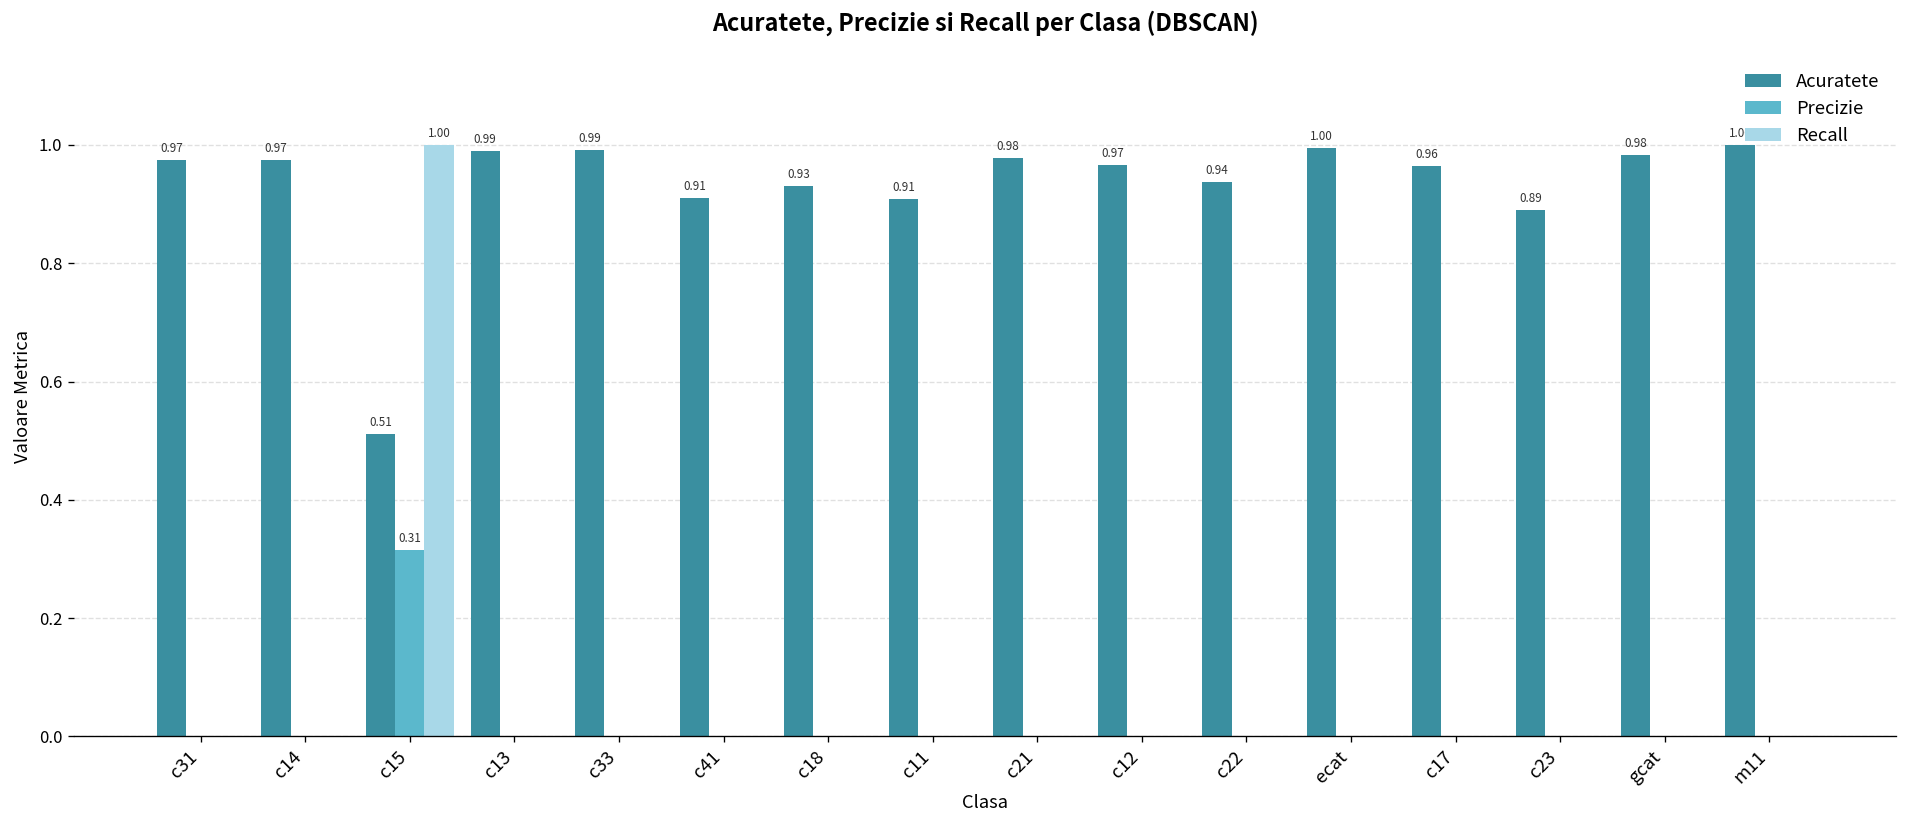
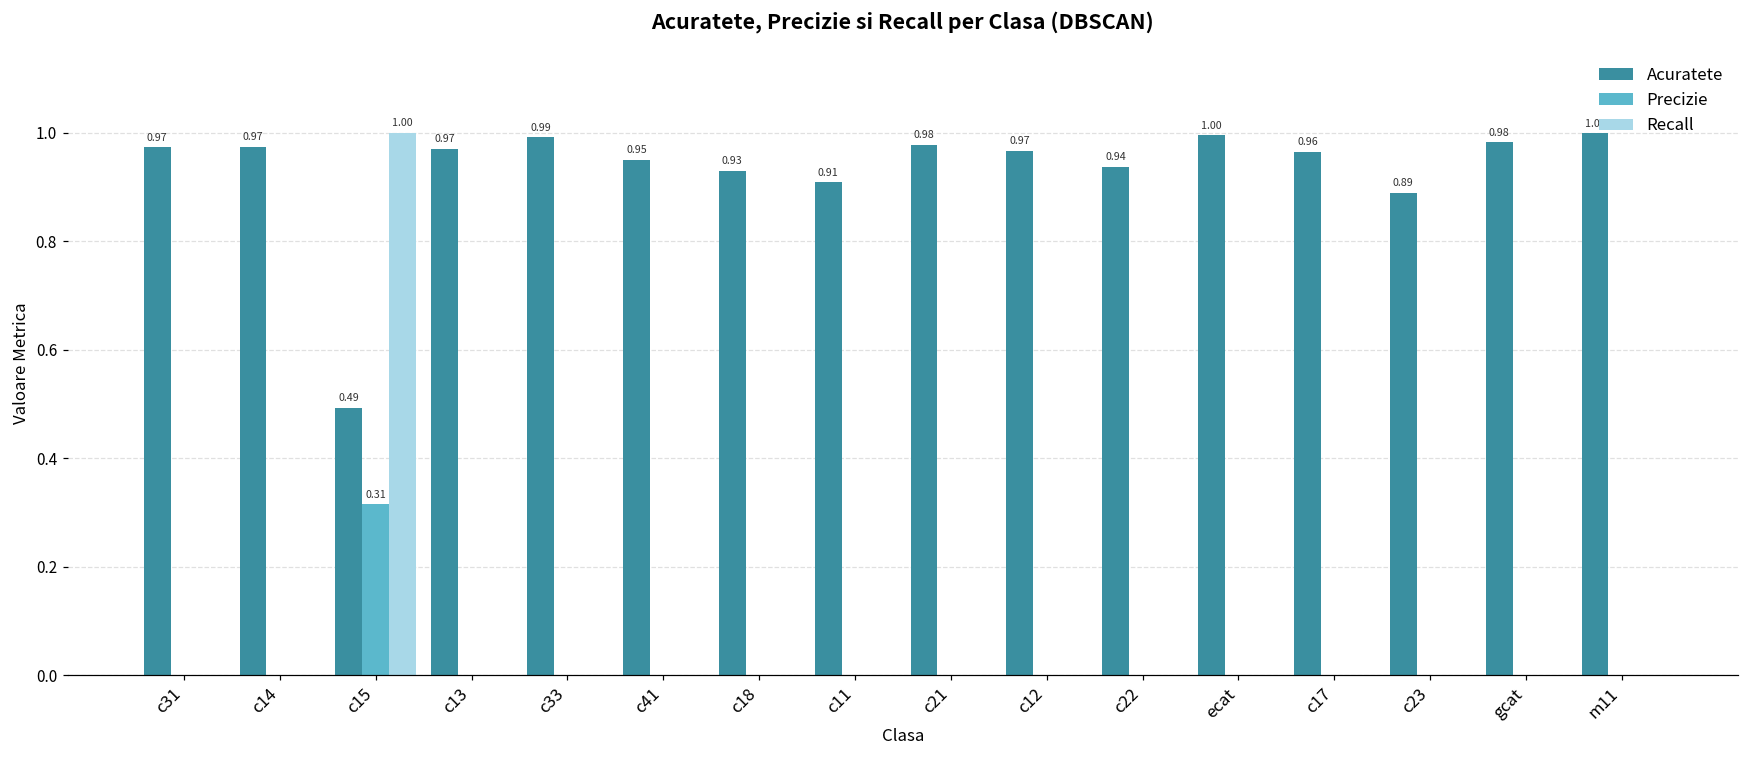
Acuratete, c15: 0.51 -> 0.49
Acuratete, c13: 0.99 -> 0.97
Acuratete, c41: 0.91 -> 0.95
